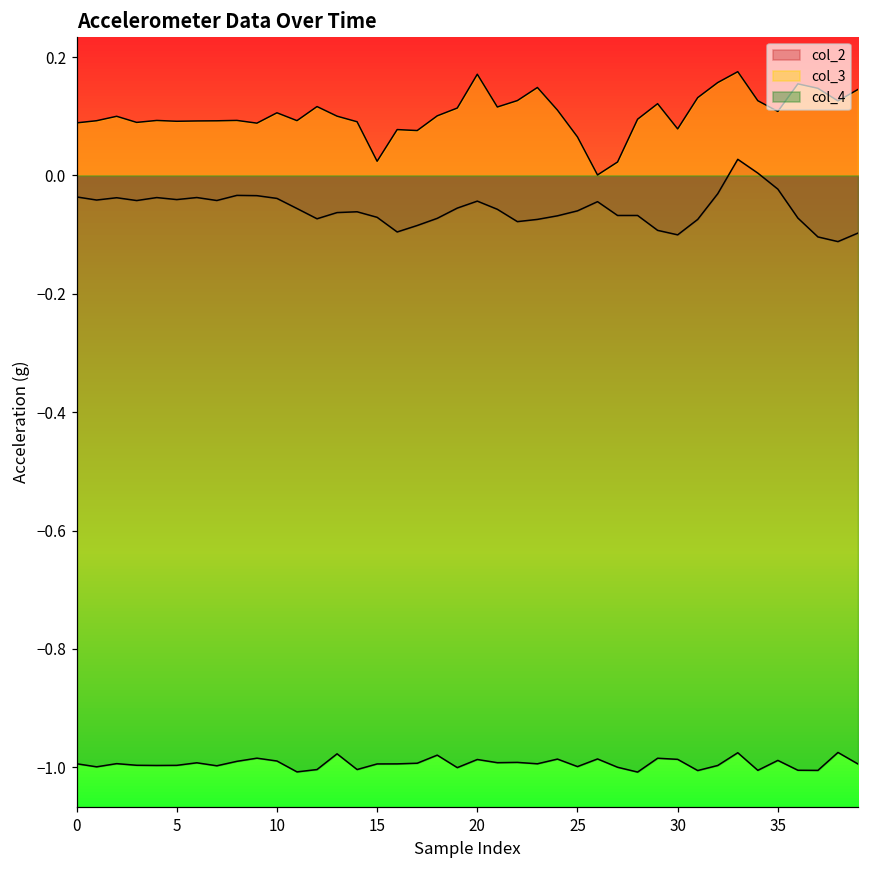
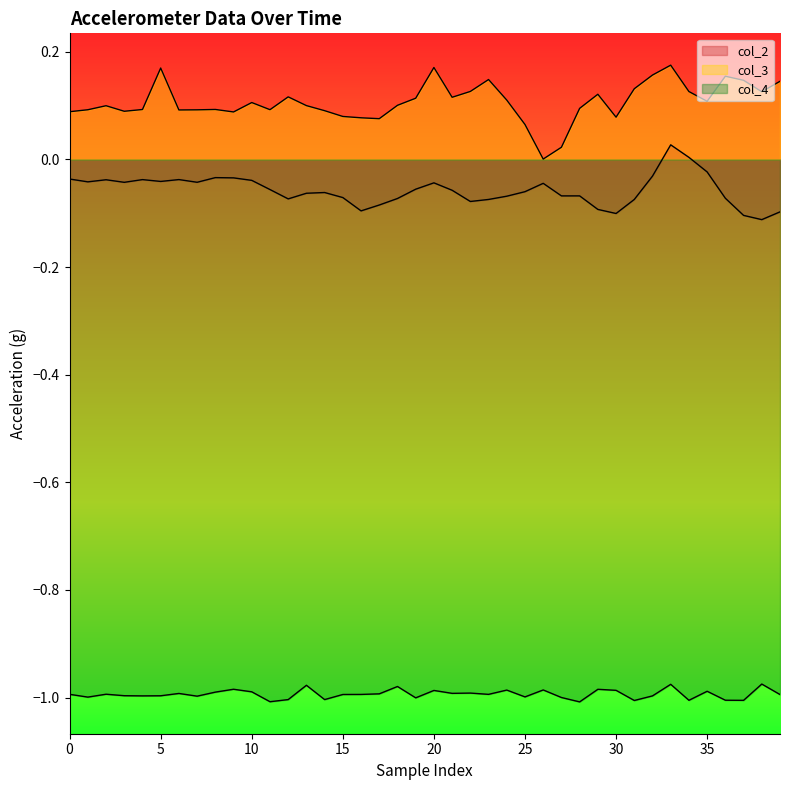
col_3, 5: 0.09 -> 0.17
col_3, 15: 0.02 -> 0.08
